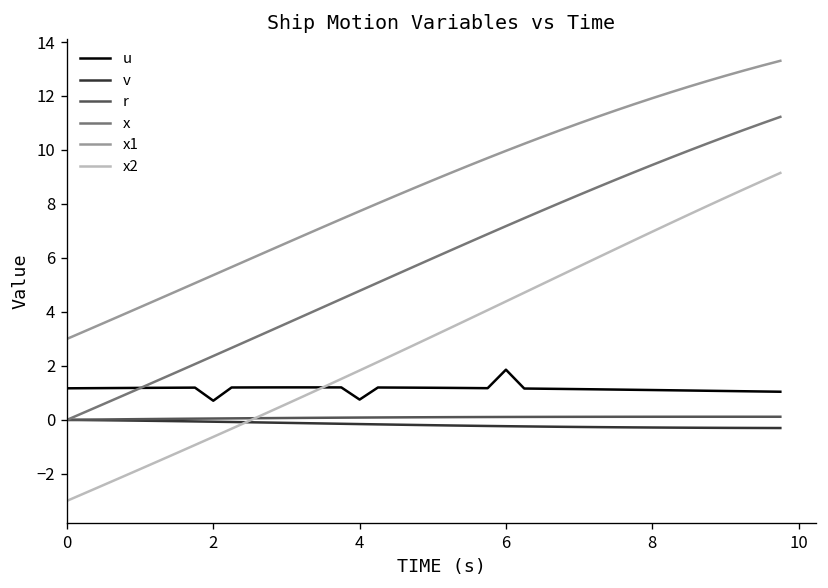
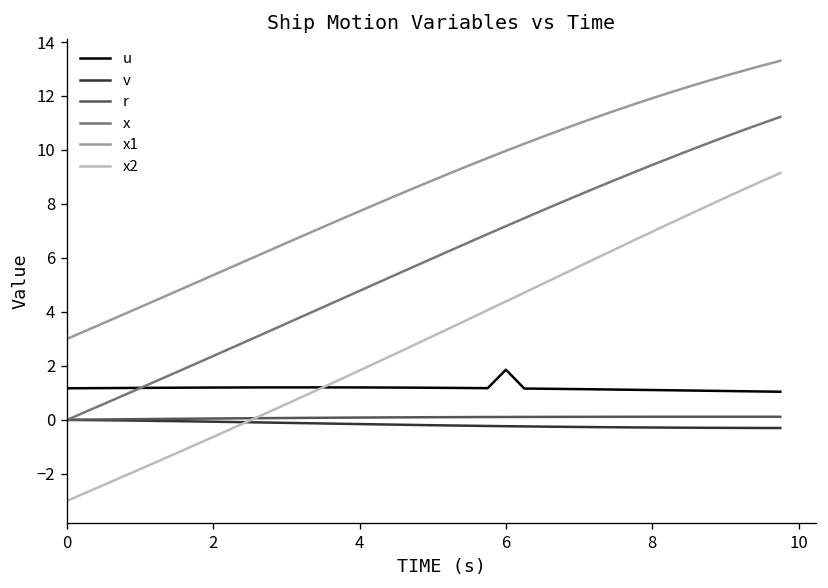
u, 2: 0.7 -> 1.2
u, 4: 0.8 -> 1.2
